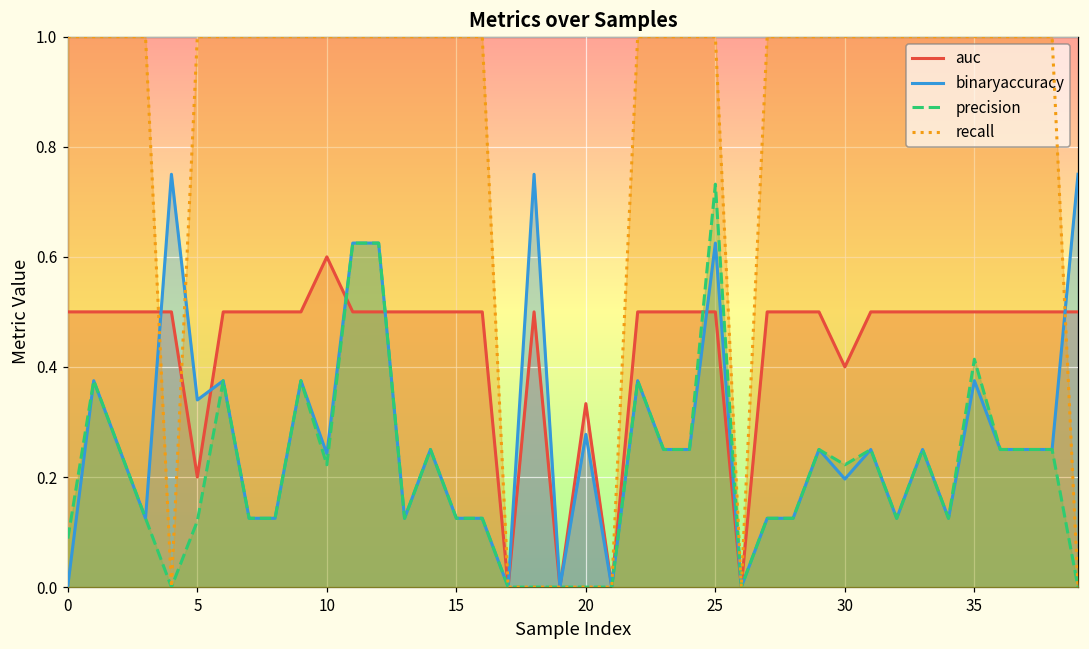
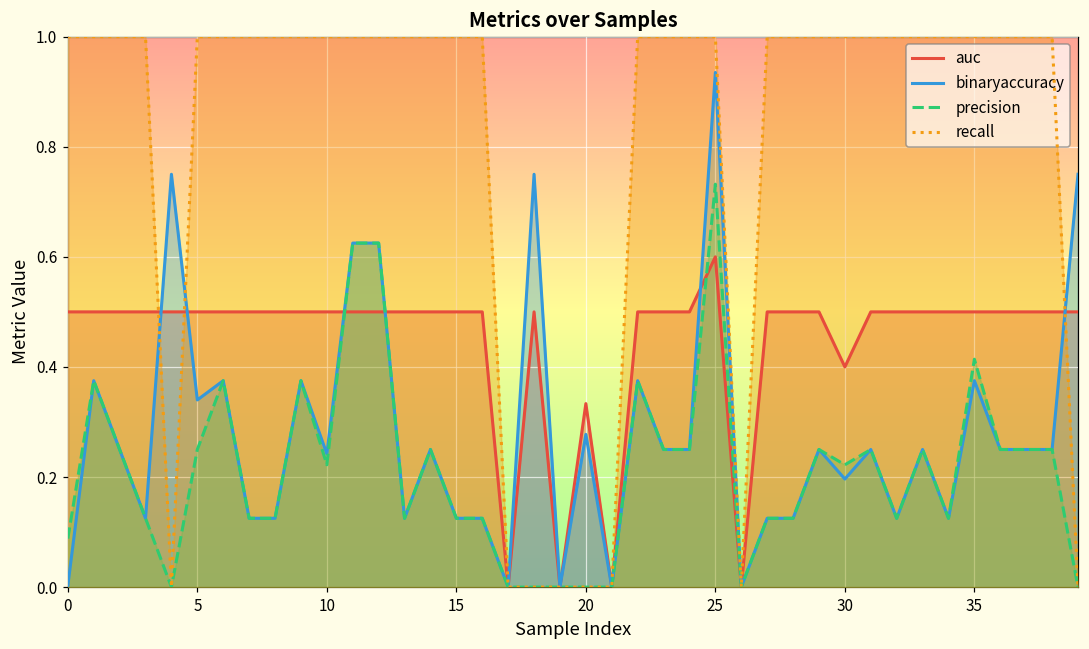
auc, 5: 0.2 -> 0.5
precision, 5: 0.12 -> 0.25
auc, 10: 0.6 -> 0.5
auc, 25: 0.5 -> 0.6
binaryaccuracy, 25: 0.63 -> 0.94
